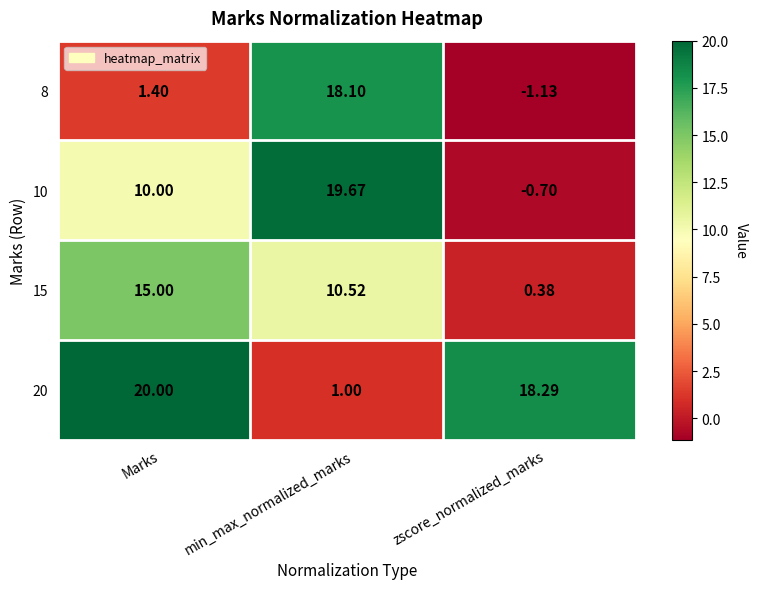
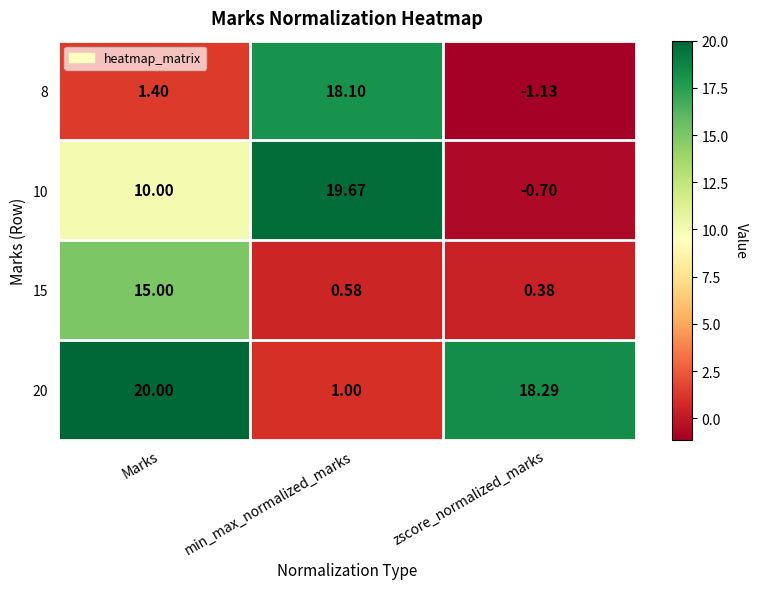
15, min_max_normalized_marks: 10.52 -> 0.58
